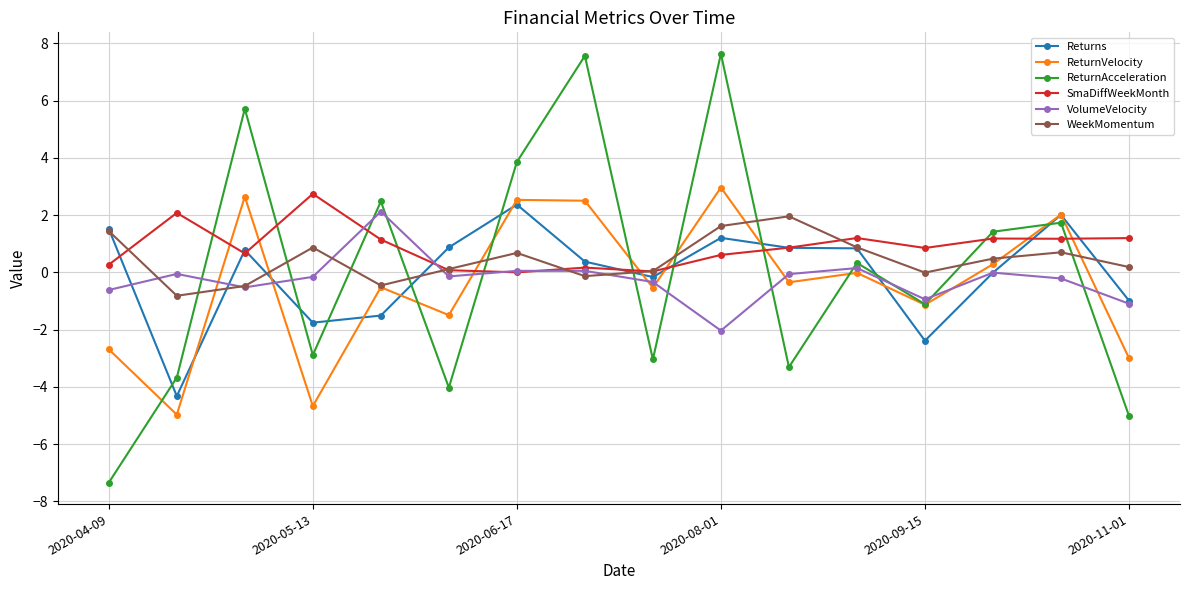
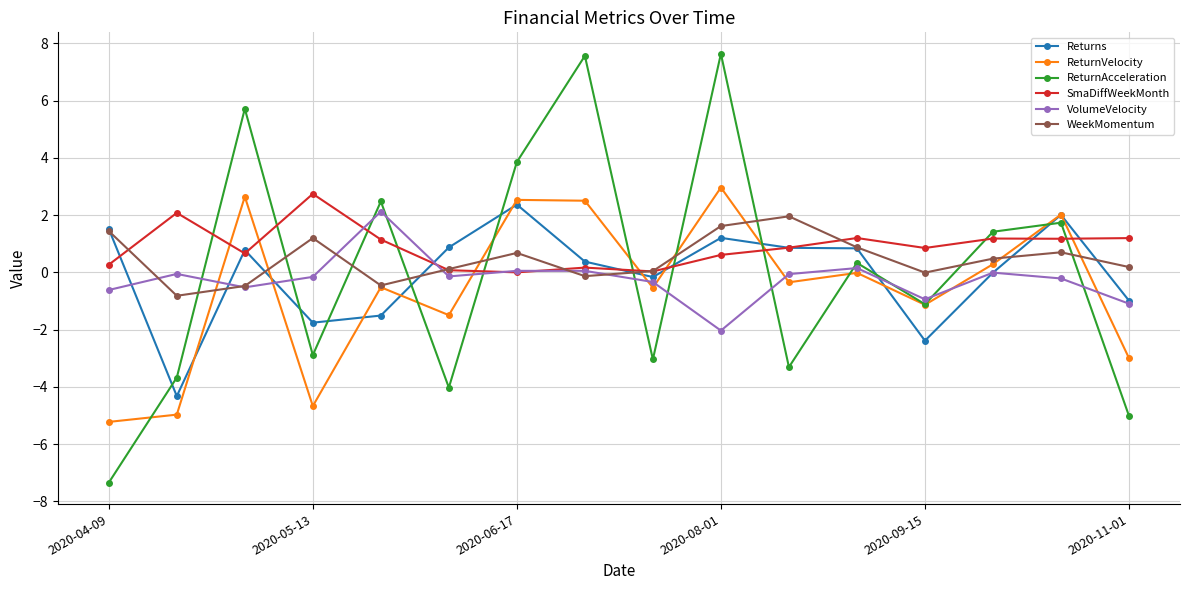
ReturnVelocity, 2020-04-09: -2.7 -> -5.2
WeekMomentum, 2020-05-13: 0.9 -> 1.2
